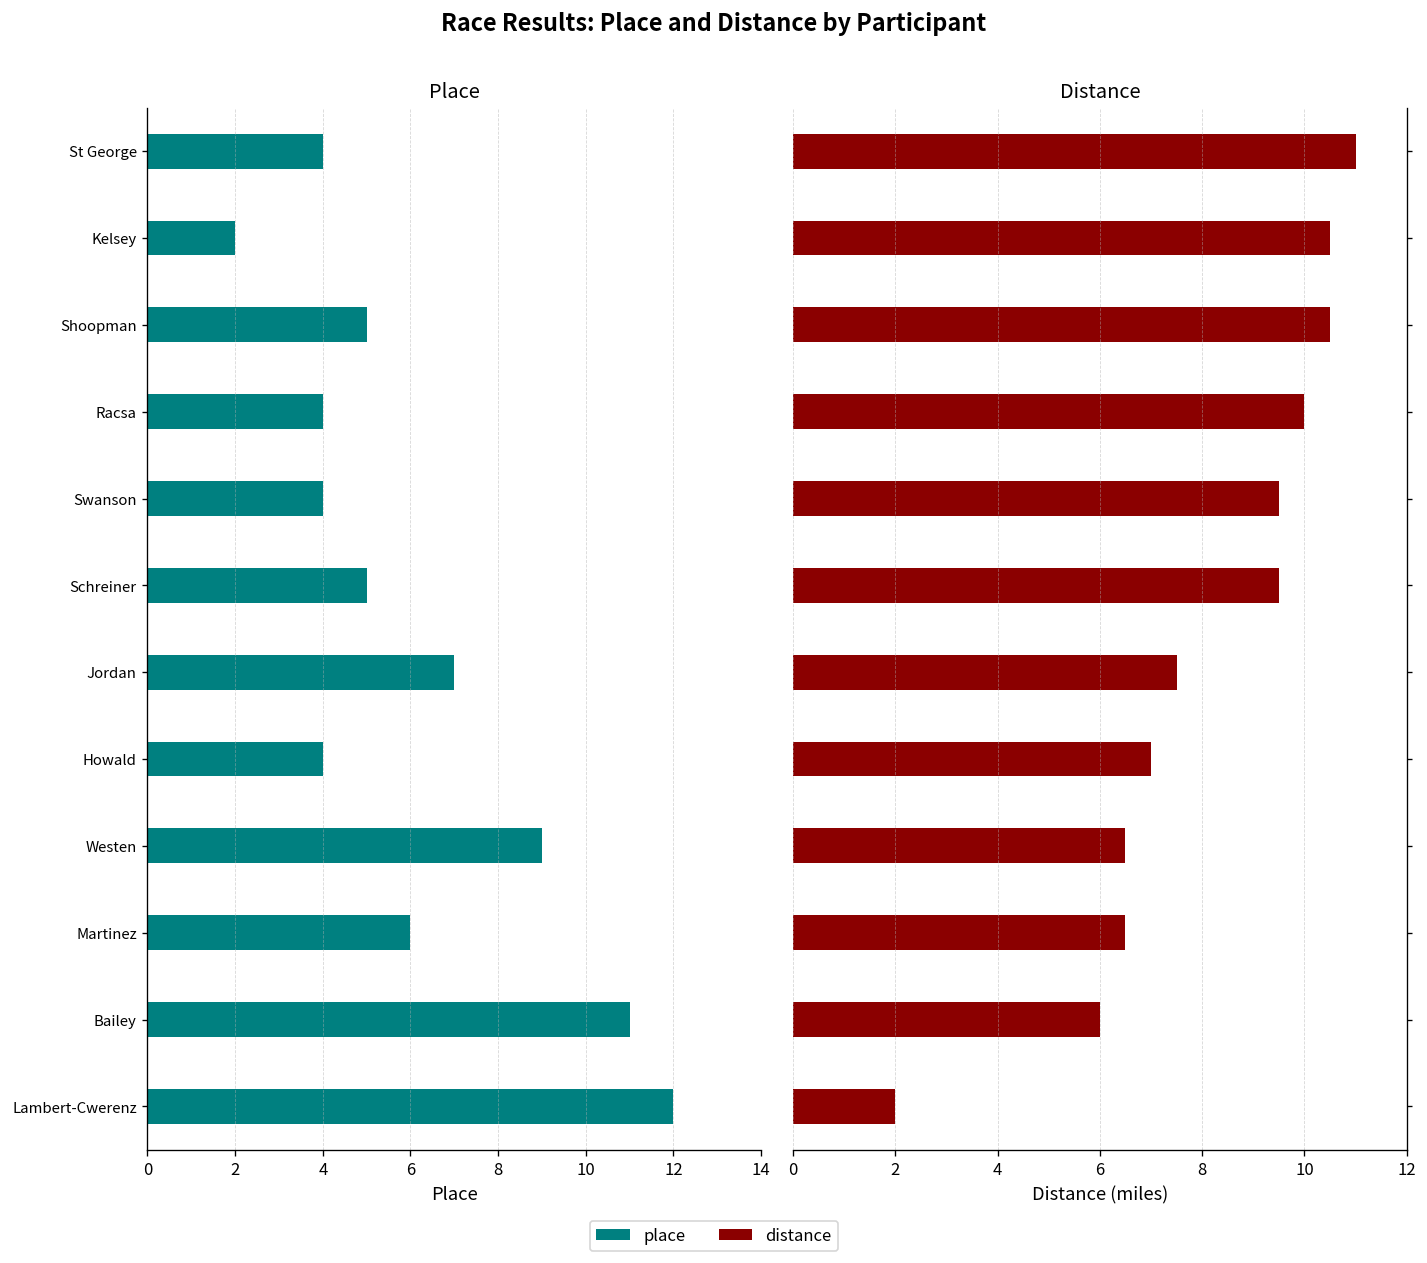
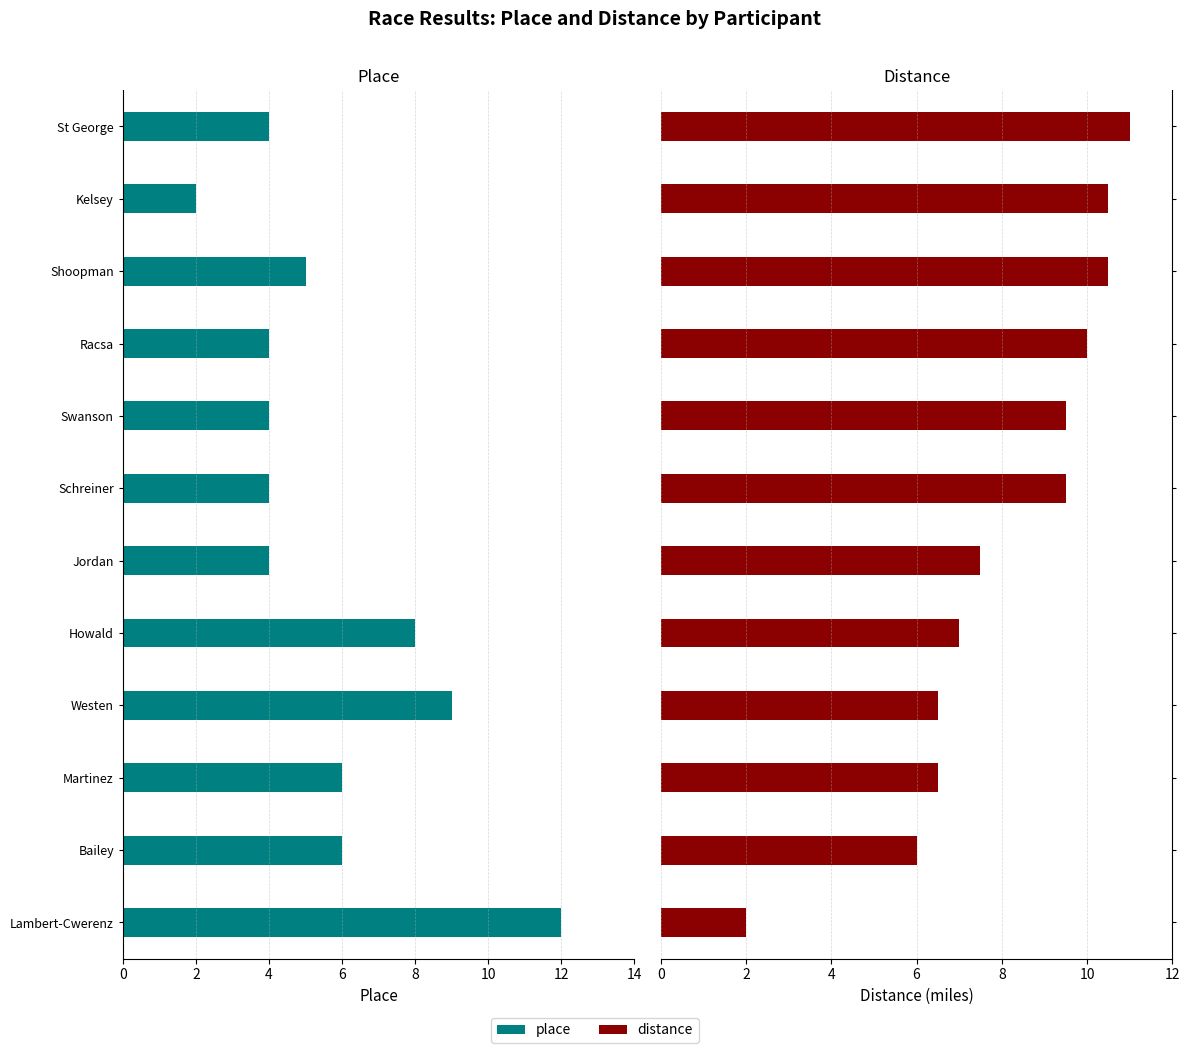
Place, Schreiner: 5 -> 4
Place, Jordan: 7 -> 4
Place, Howald: 4 -> 8
Place, Bailey: 11 -> 6
